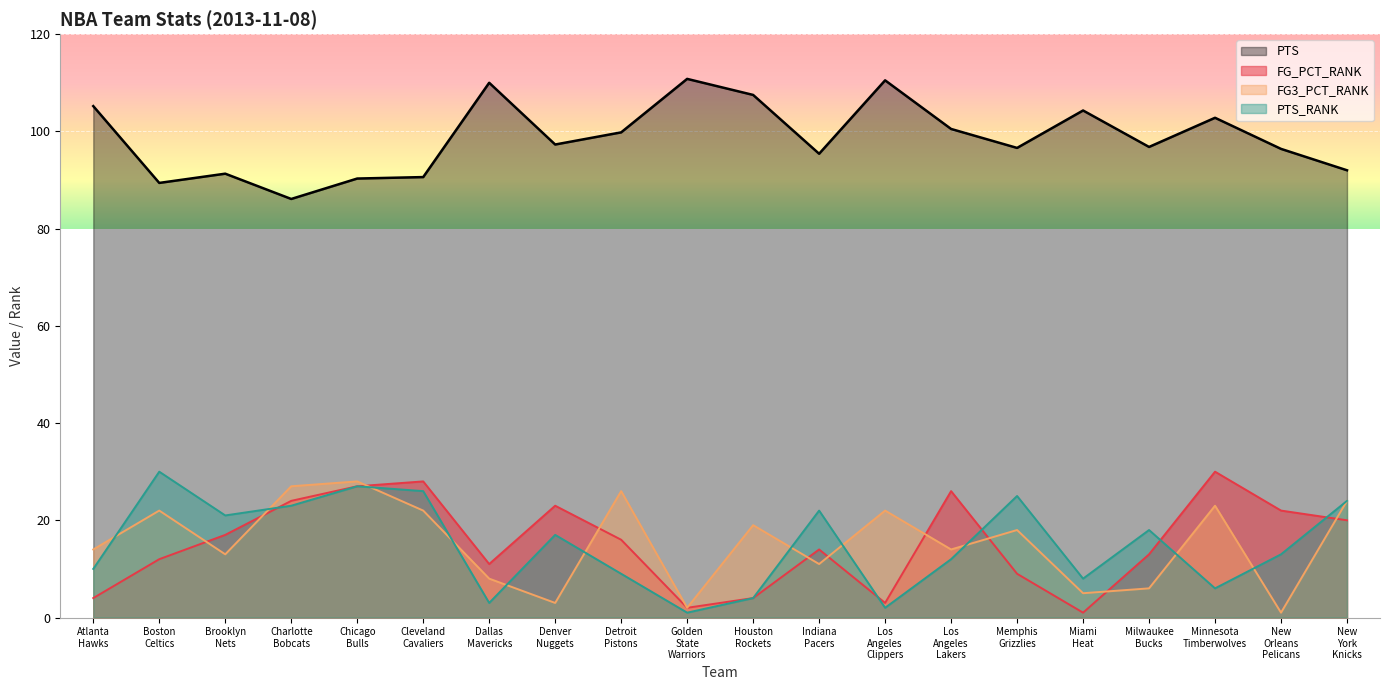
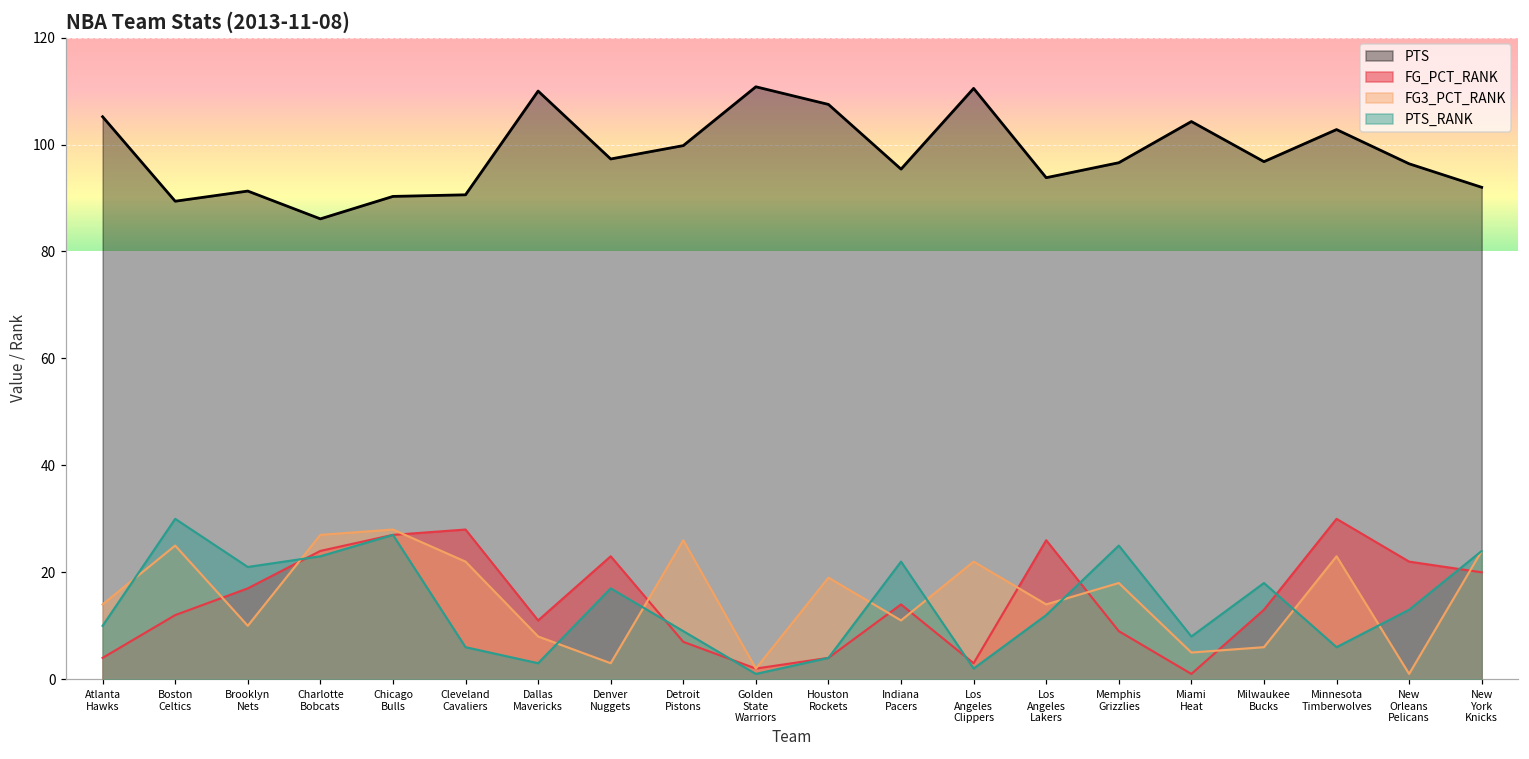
FG3_PCT_RANK, Boston Celtics: 22 -> 25
FG3_PCT_RANK, Brooklyn Nets: 13 -> 10
PTS_RANK, Cleveland Cavaliers: 26 -> 6
FG_PCT_RANK, Detroit Pistons: 16 -> 7
PTS, Los Angeles Lakers: 101 -> 94
